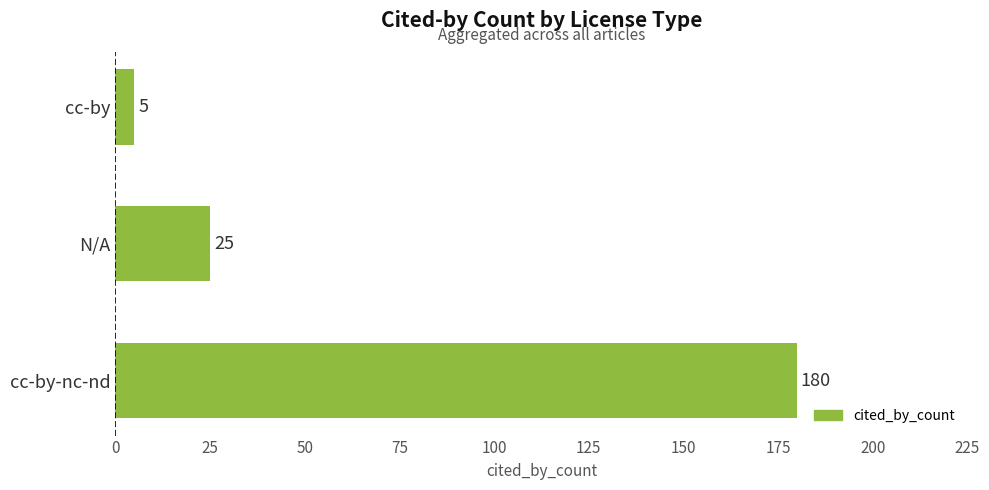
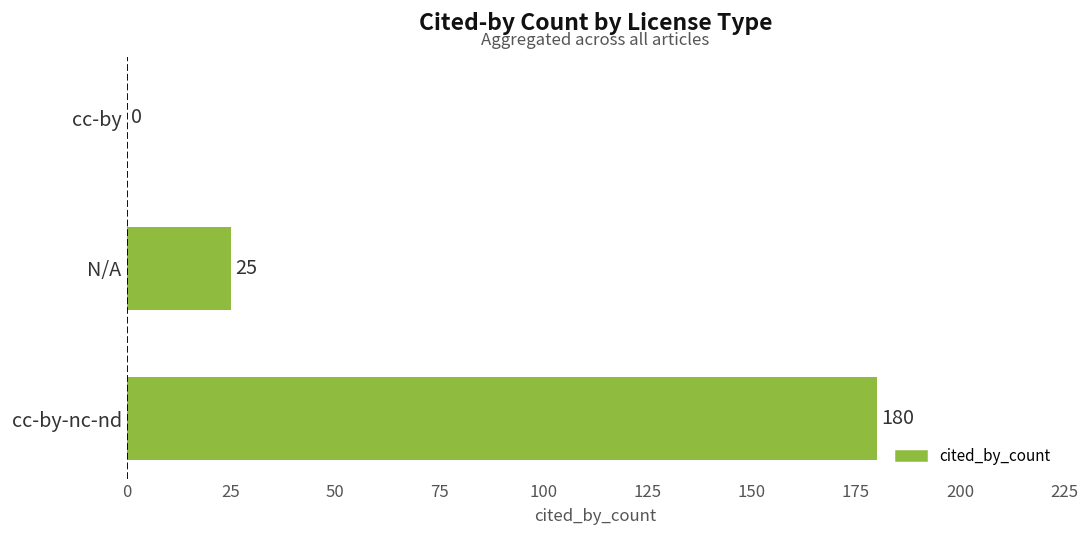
cc-by: 5 -> 0
